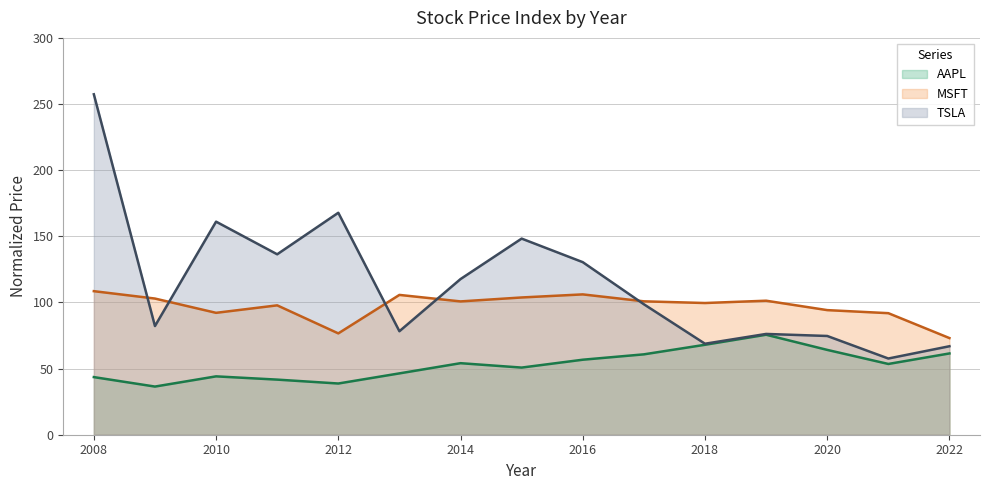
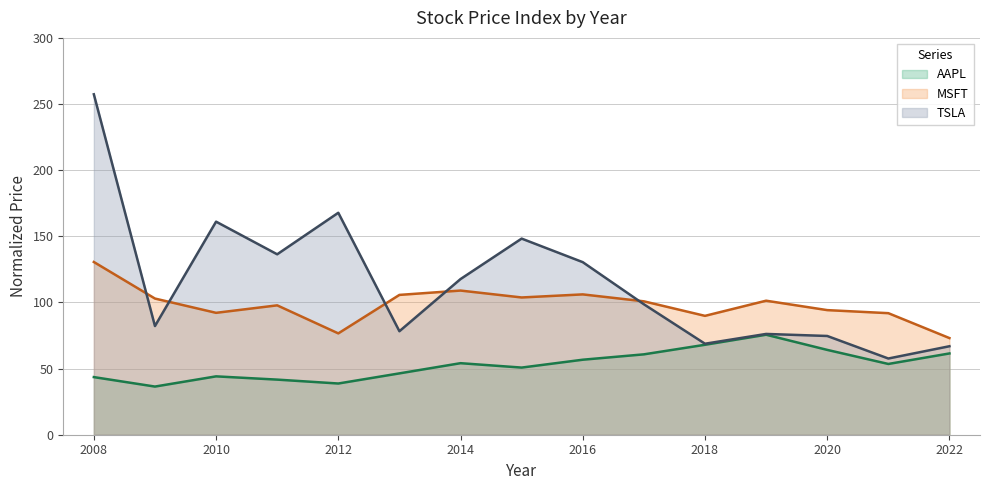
MSFT, 2008: 109 -> 131
MSFT, 2014: 101 -> 109
MSFT, 2018: 100 -> 90
